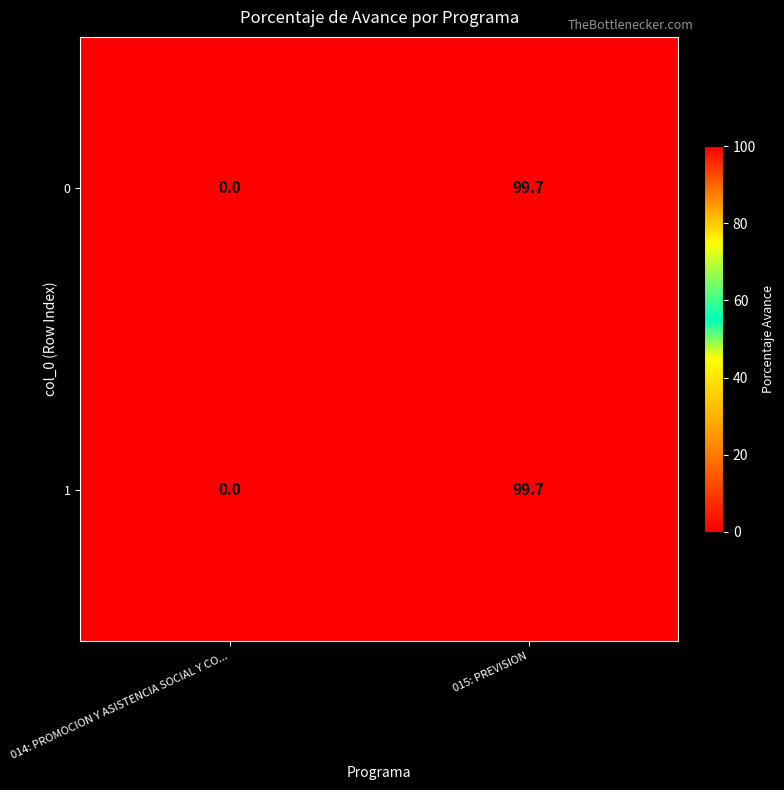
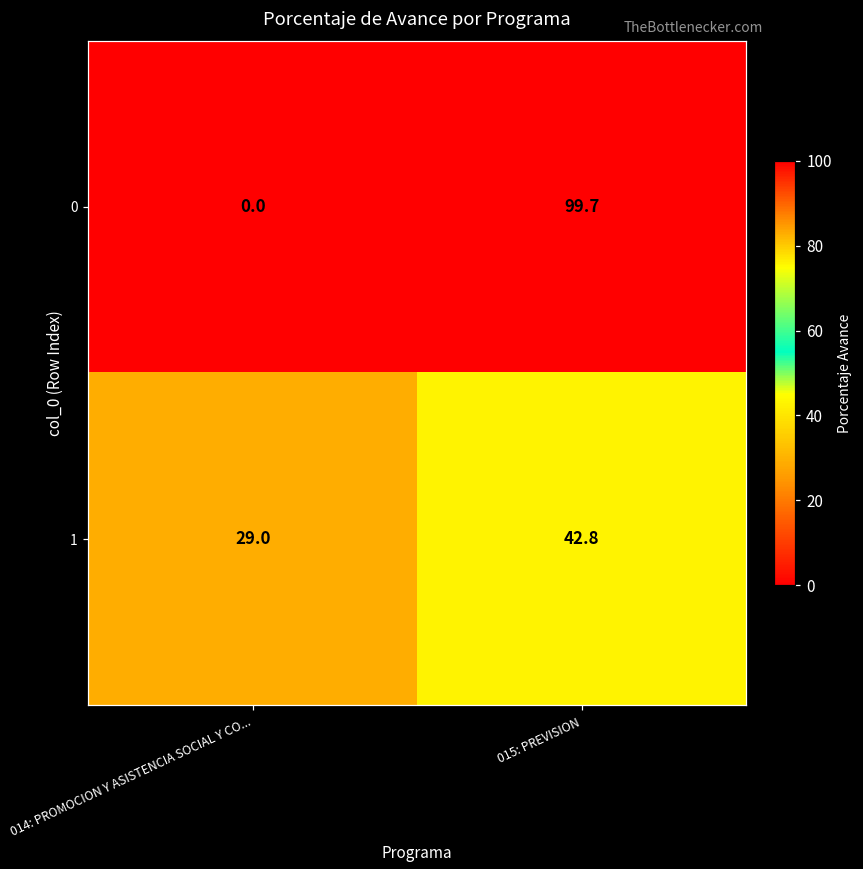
1, 014: PROMOCION Y ASISTENCIA SOCIAL Y CO...: 0.0 -> 29.0
1, 015: PREVISION: 99.7 -> 42.8
